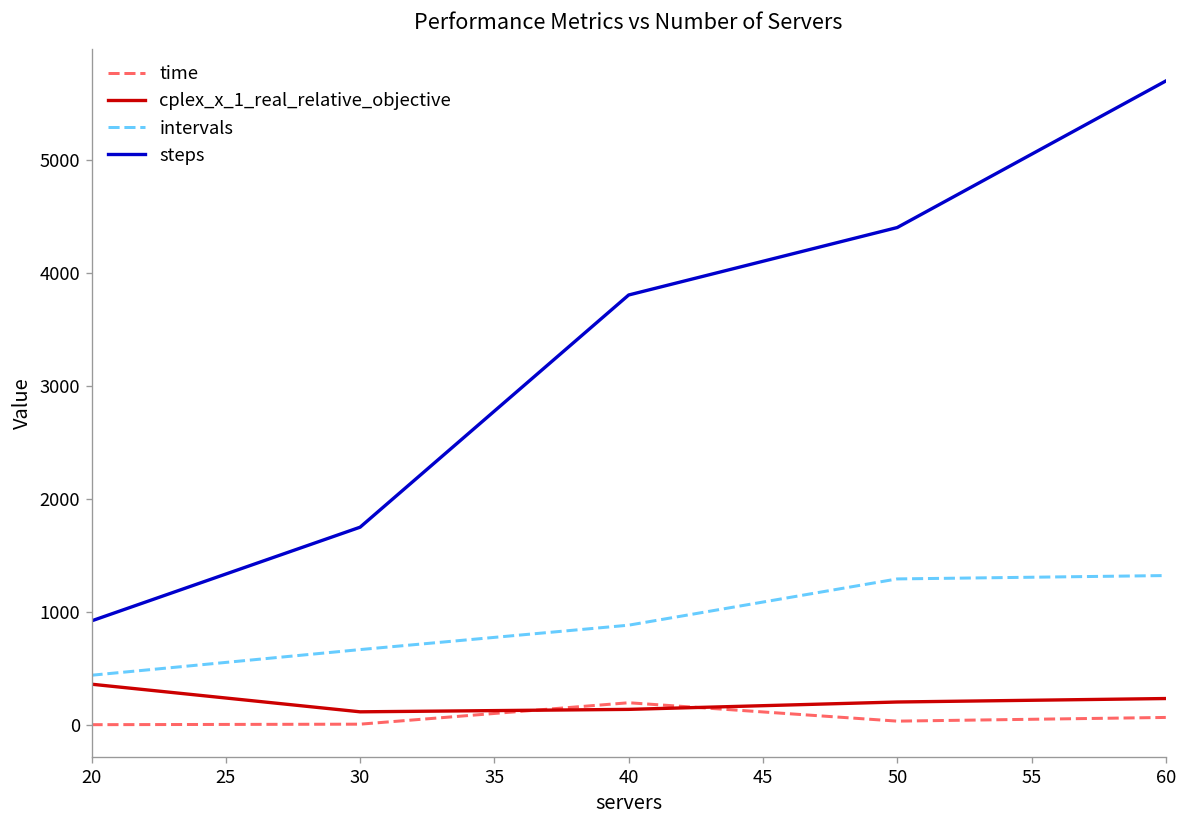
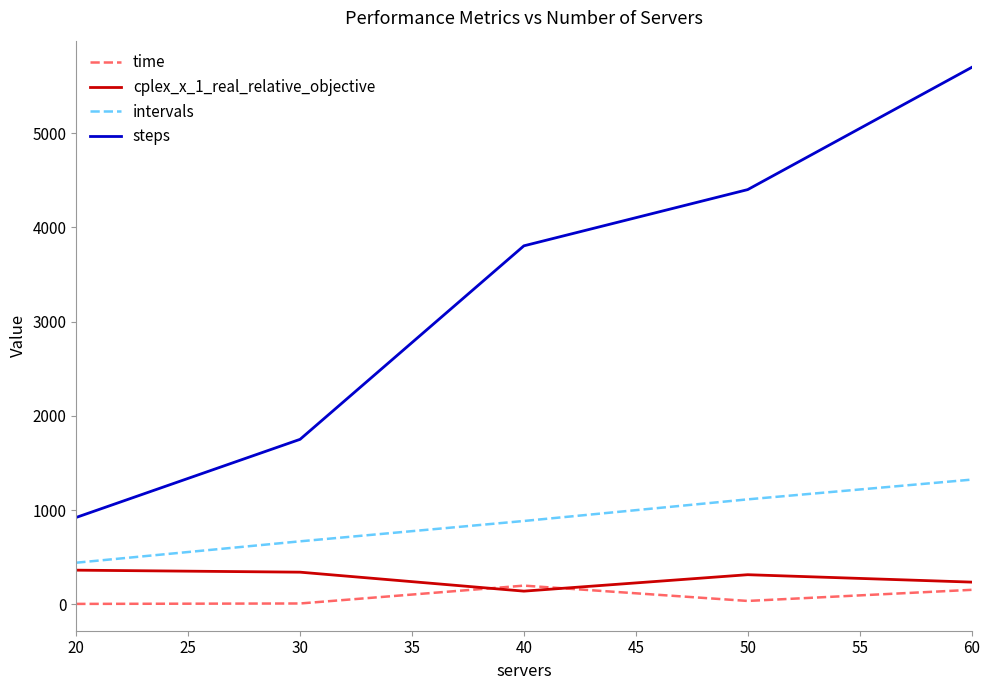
cplex_x_1_real_relative_objective, 30: 100 -> 300
cplex_x_1_real_relative_objective, 50: 200 -> 300
intervals, 50: 1300 -> 1100
time, 60: 100 -> 200
